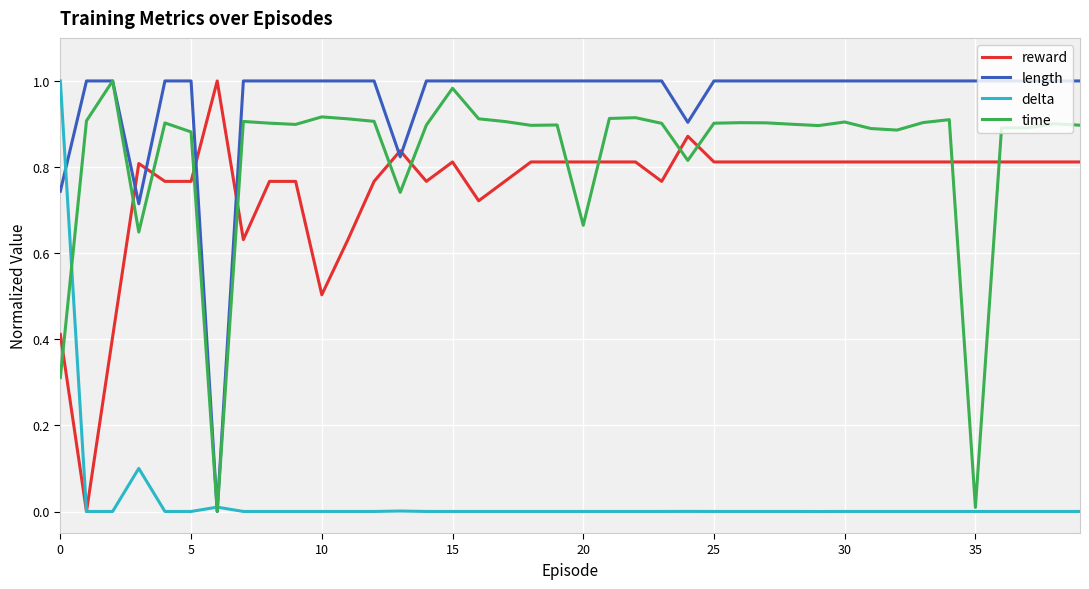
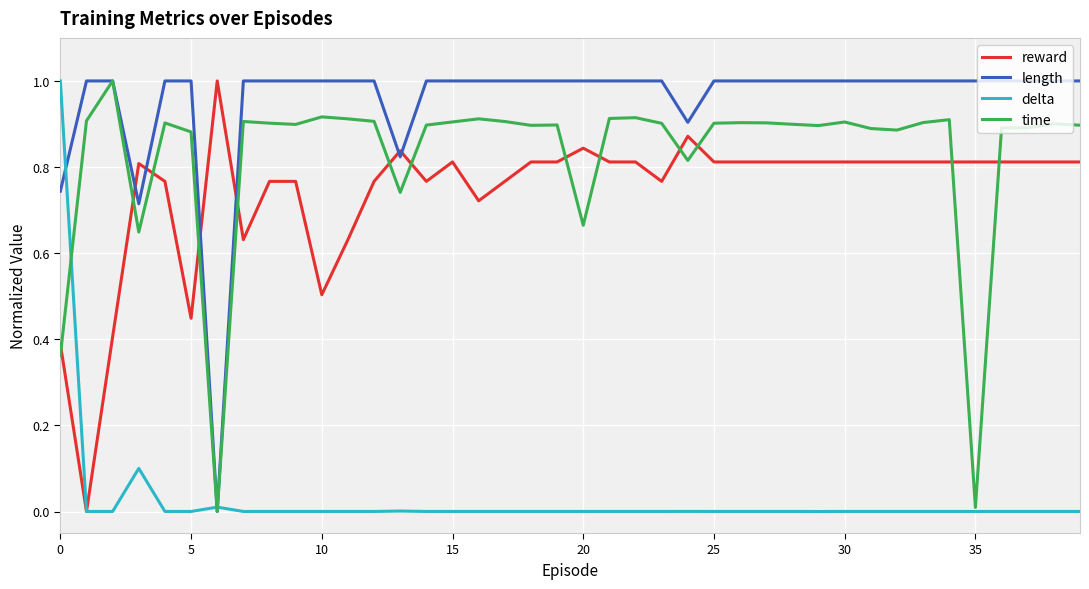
reward, 0: 0.41 -> 0.39
time, 0: 0.31 -> 0.36
reward, 5: 0.77 -> 0.45
time, 15: 0.98 -> 0.90
reward, 20: 0.81 -> 0.84
